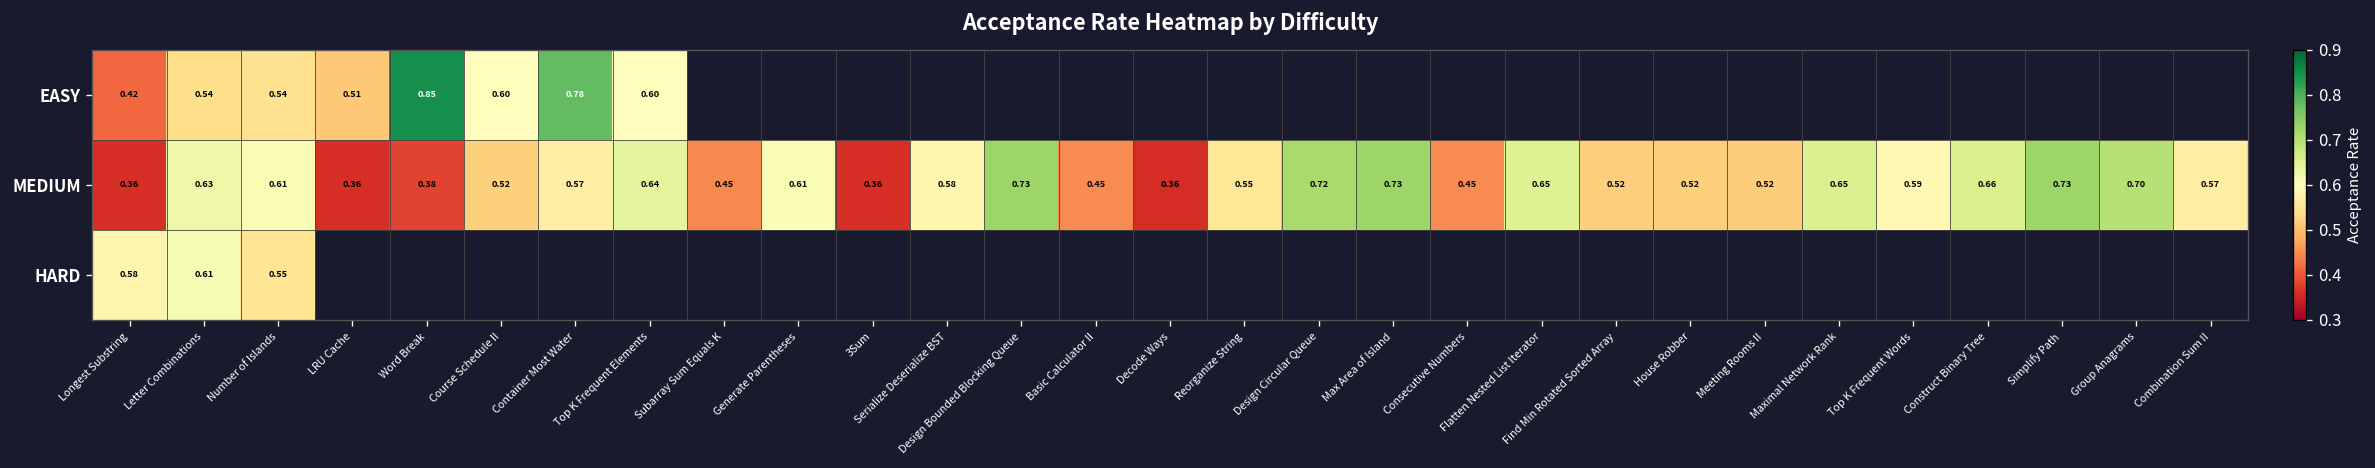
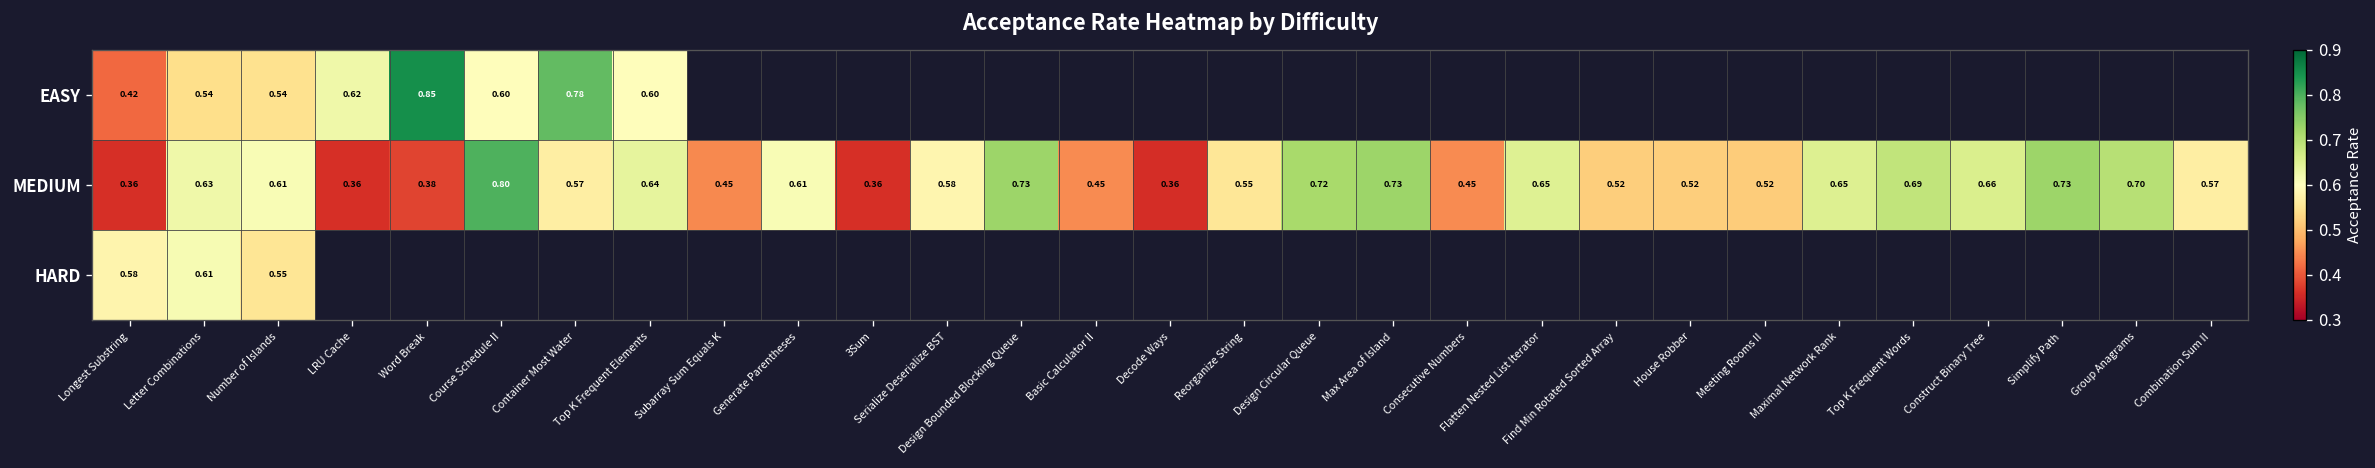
EASY, LRU Cache: 0.51 -> 0.62
MEDIUM, Course Schedule II: 0.52 -> 0.80
MEDIUM, Top K Frequent Words: 0.59 -> 0.69
